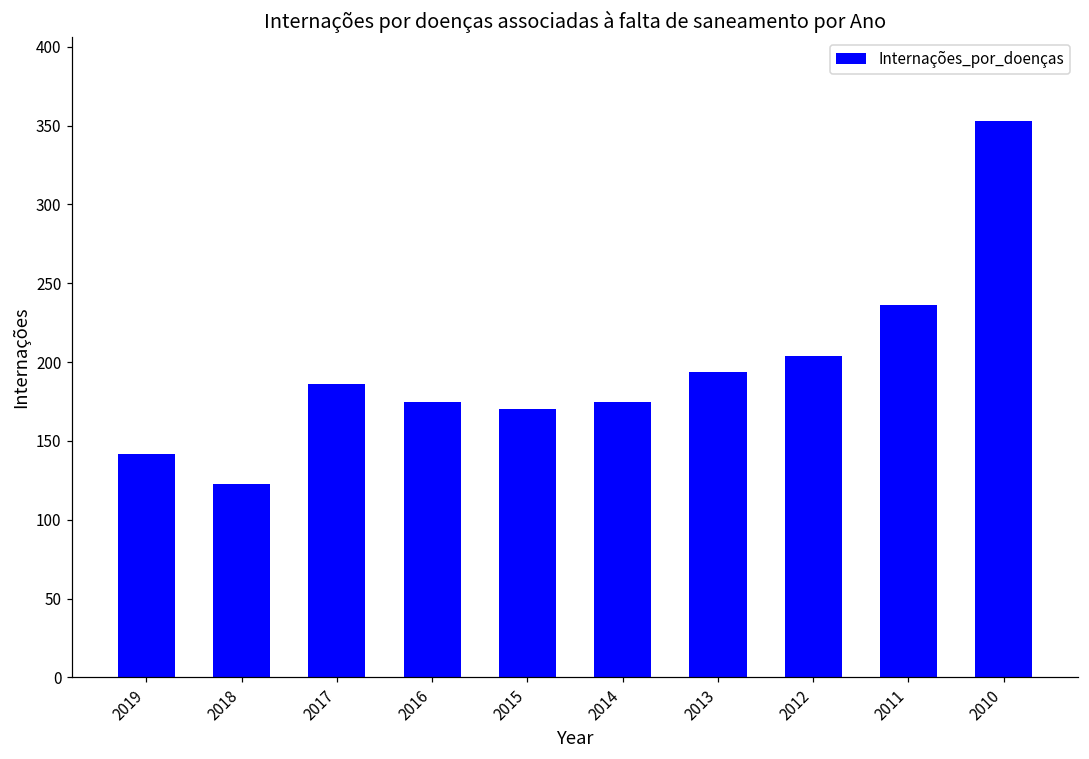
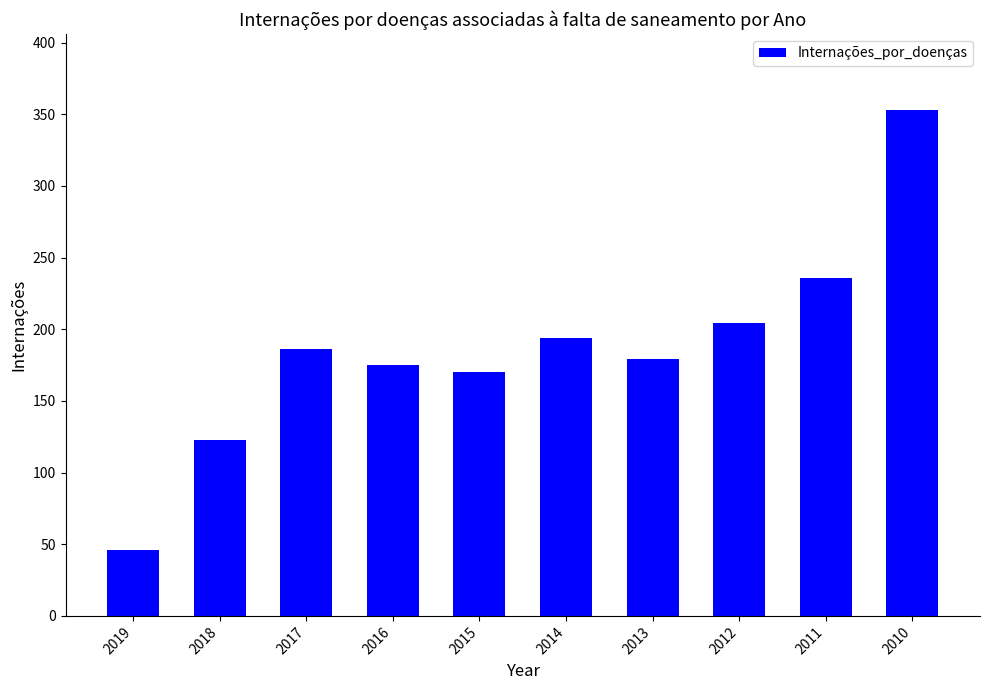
2019: 142 -> 46
2014: 175 -> 194
2013: 194 -> 179
